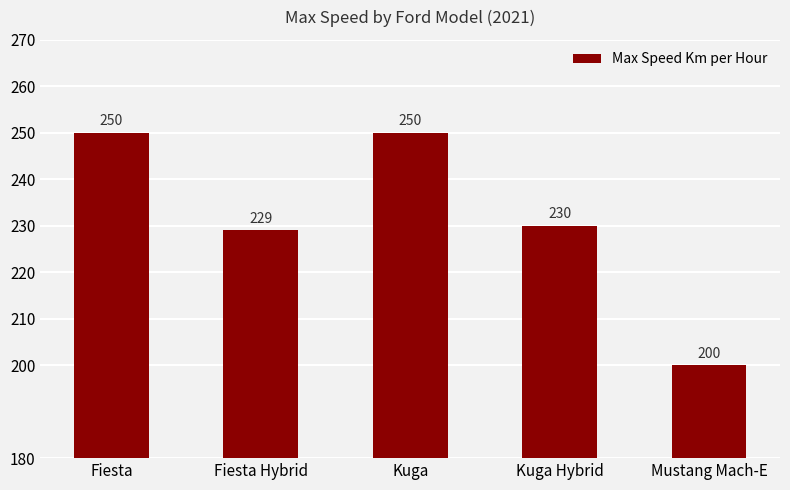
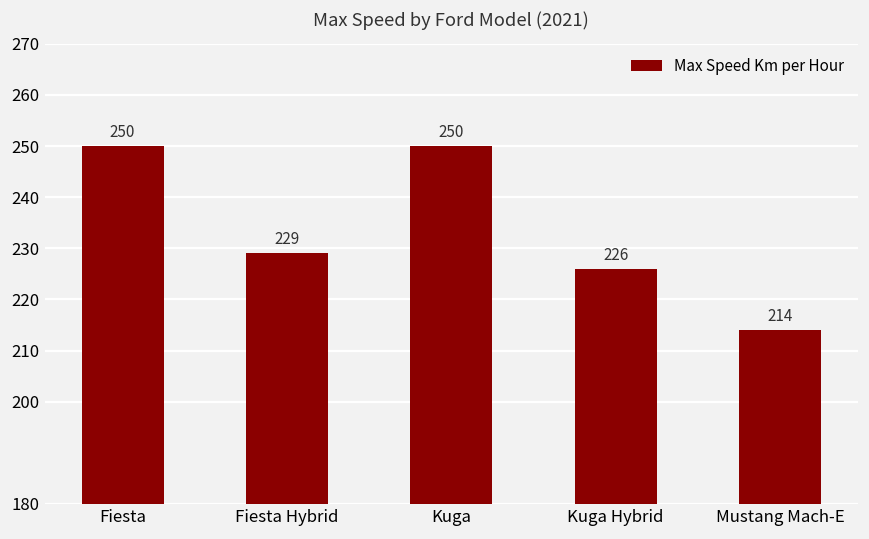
Kuga Hybrid: 230 -> 226
Mustang Mach-E: 200 -> 214
